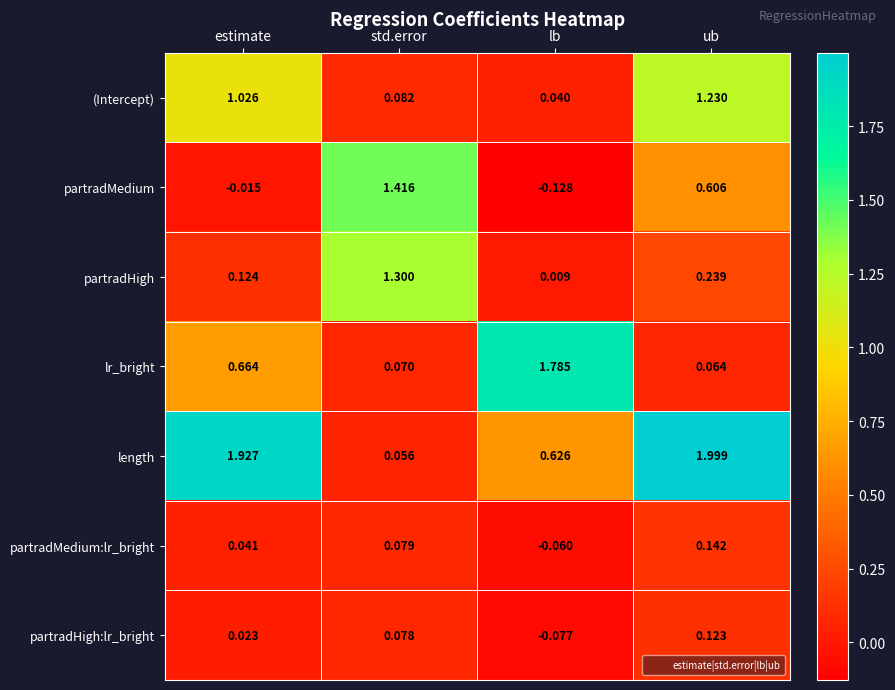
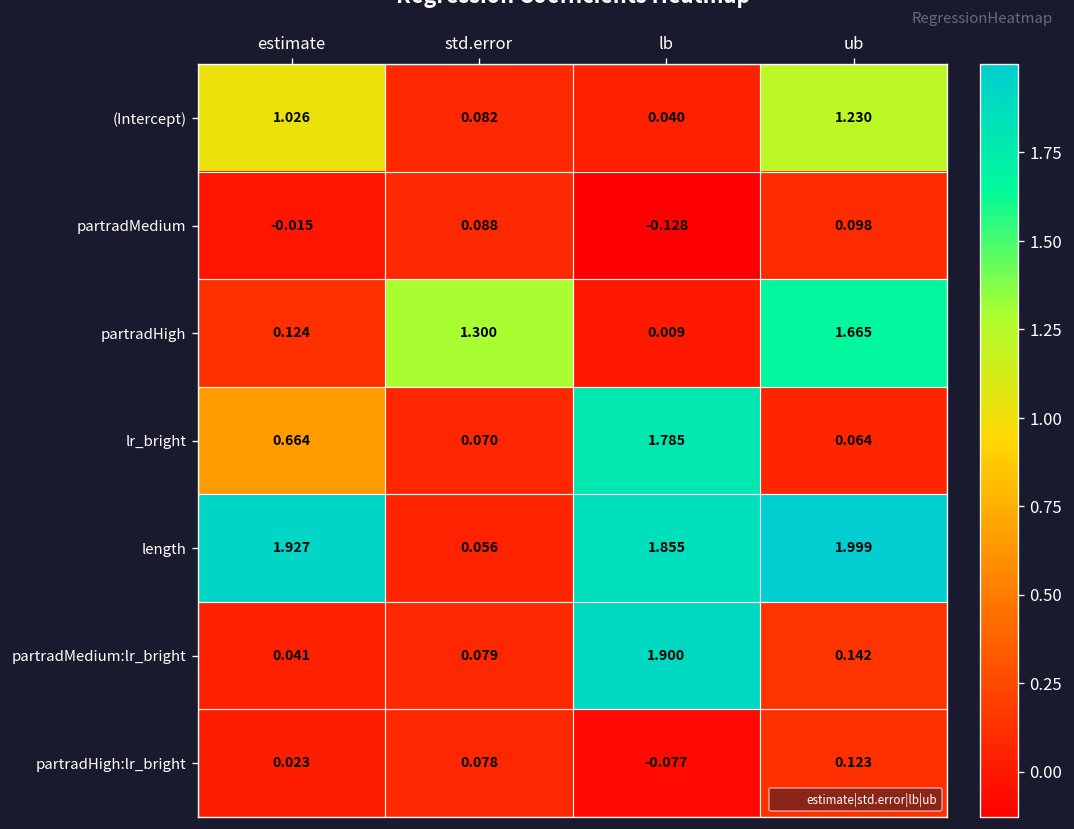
partradMedium, std.error: 1.416 -> 0.088
partradMedium, ub: 0.606 -> 0.098
partradHigh, ub: 0.239 -> 1.665
length, lb: 0.626 -> 1.855
partradMedium:lr_bright, lb: -0.060 -> 1.900
